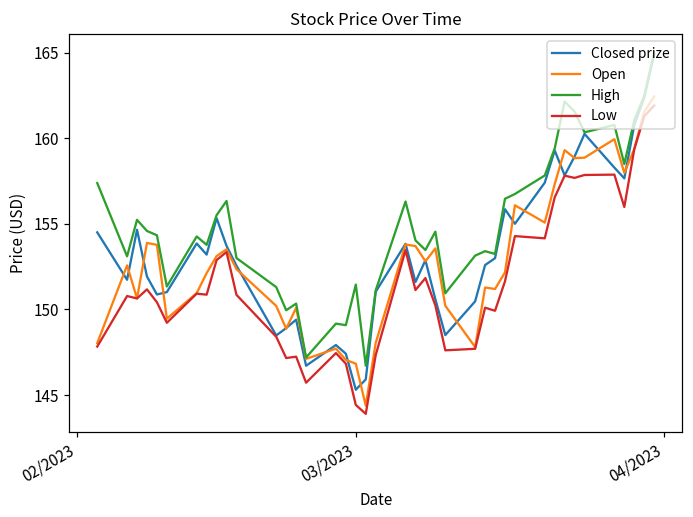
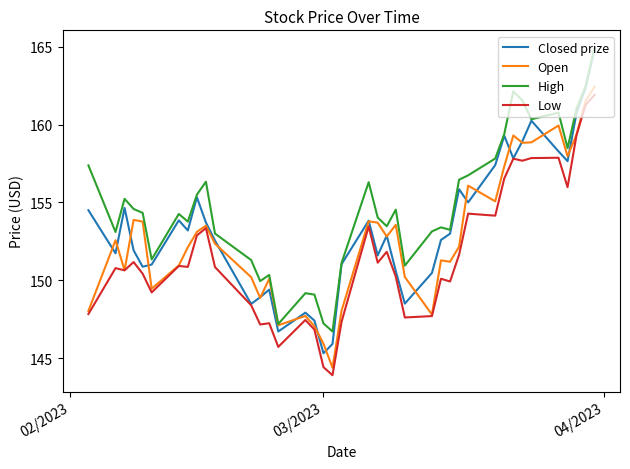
Open, 03/2023: 146.8 -> 145.9
High, 03/2023: 151.5 -> 147.2
